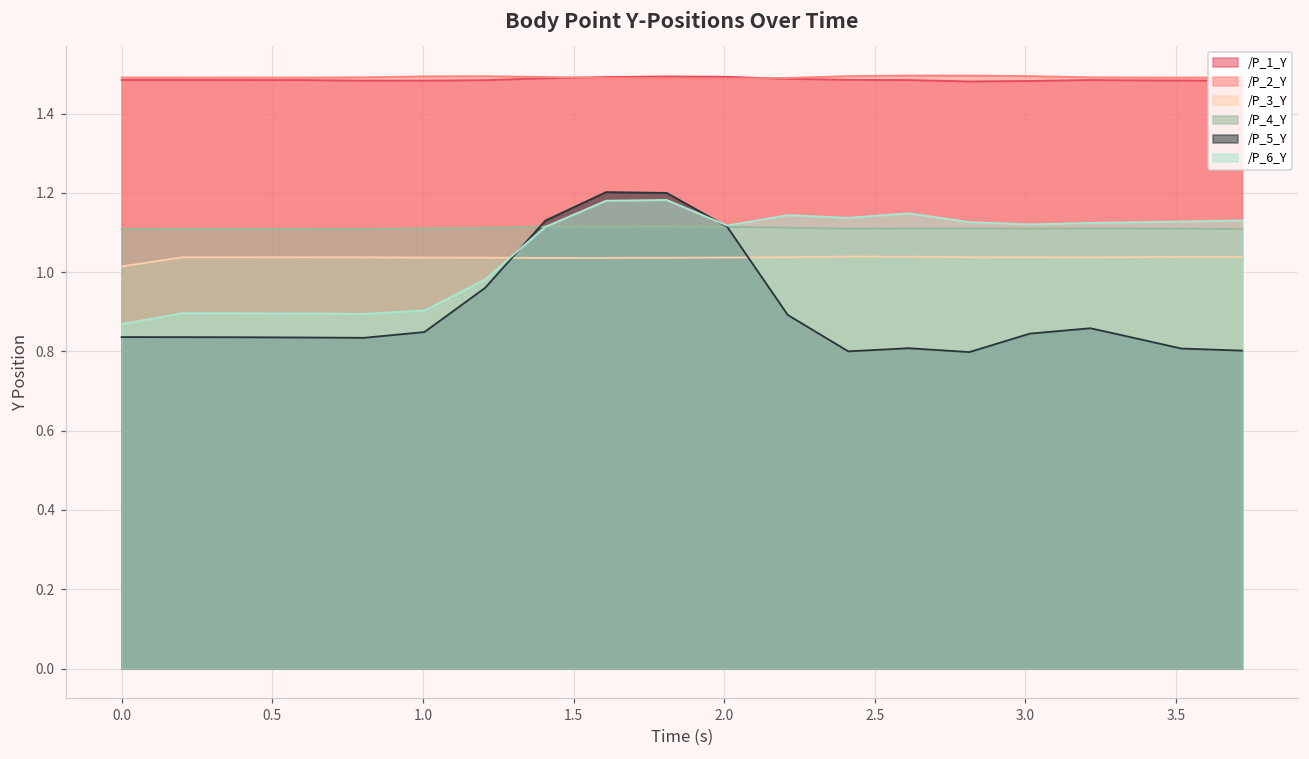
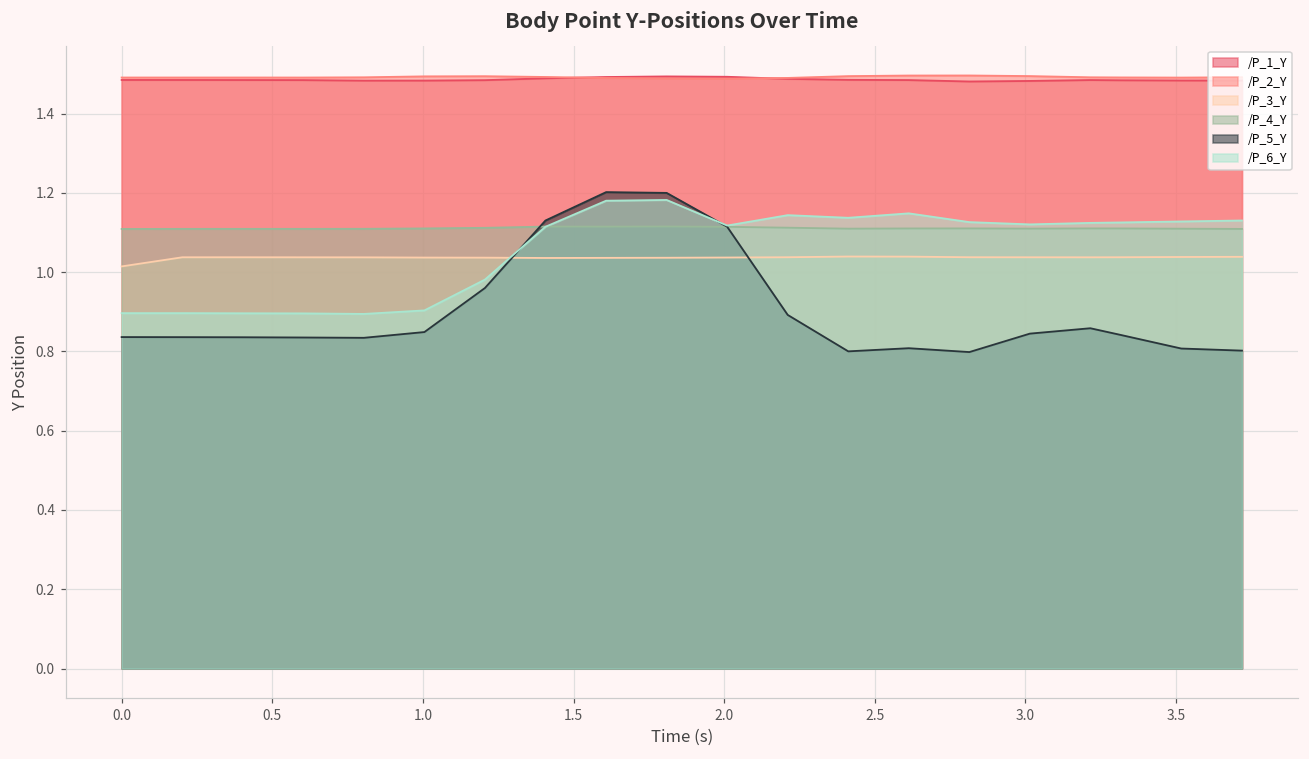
/P_6_Y, 0.0: 0.87 -> 0.90
